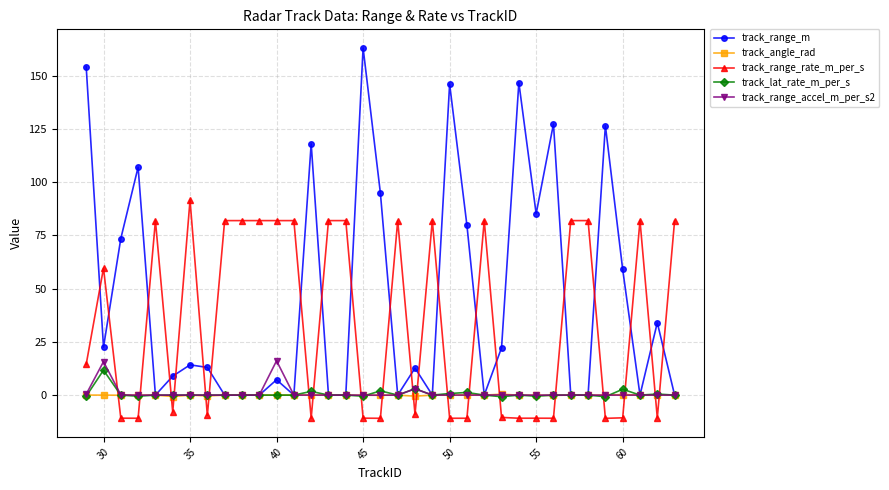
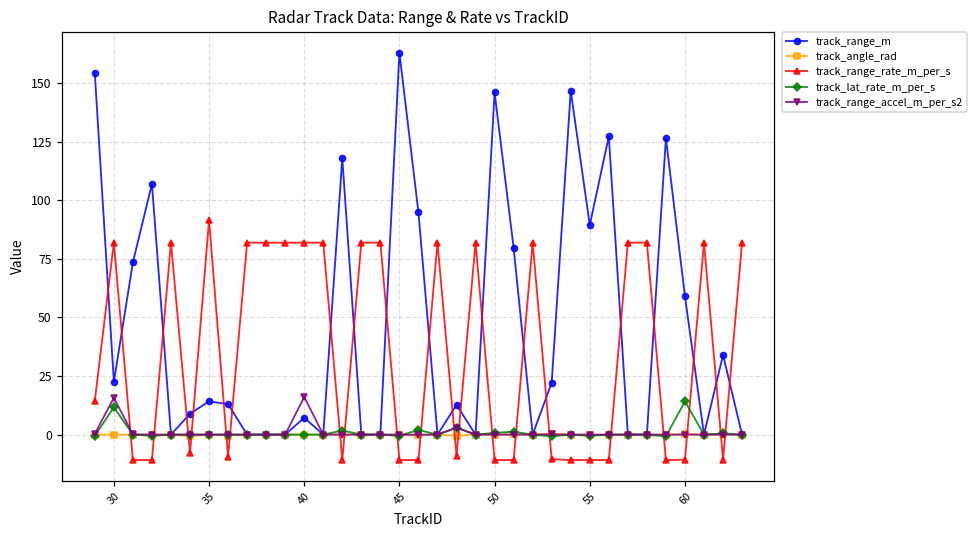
track_range_rate_m_per_s, 30: 60 -> 82
track_range_m, 55: 85 -> 89
track_lat_rate_m_per_s, 60: 3 -> 14
